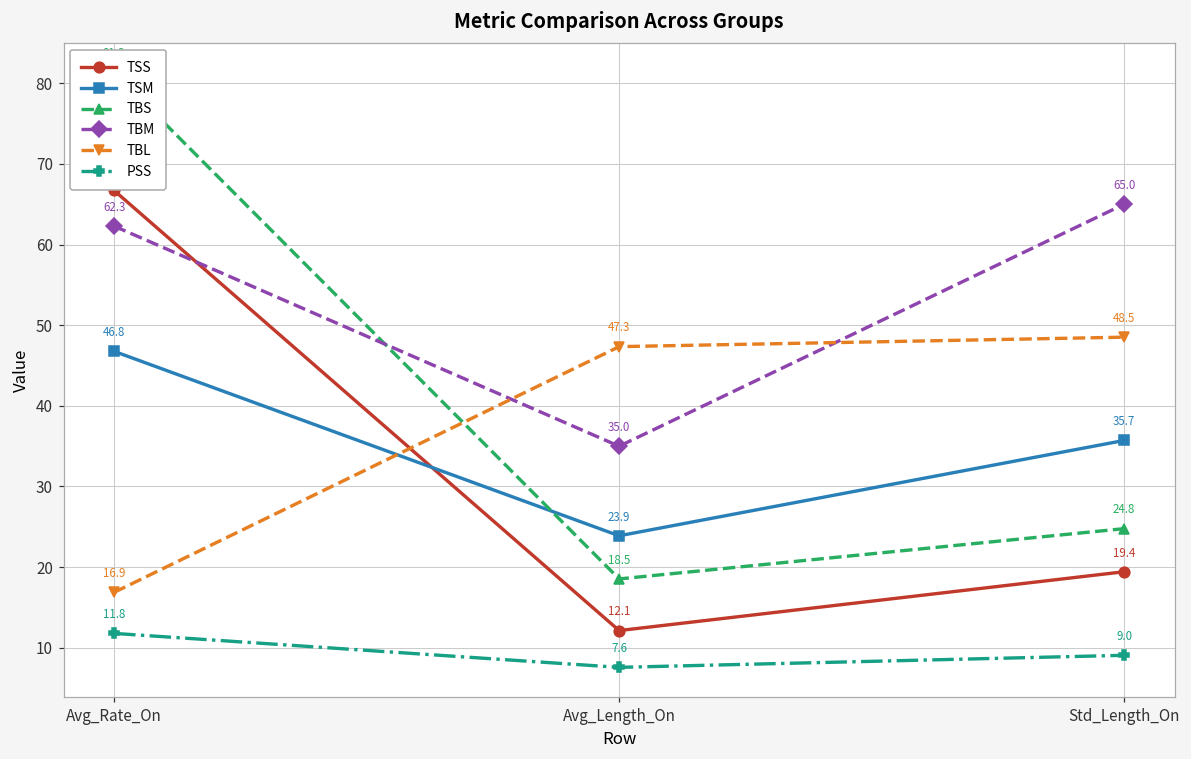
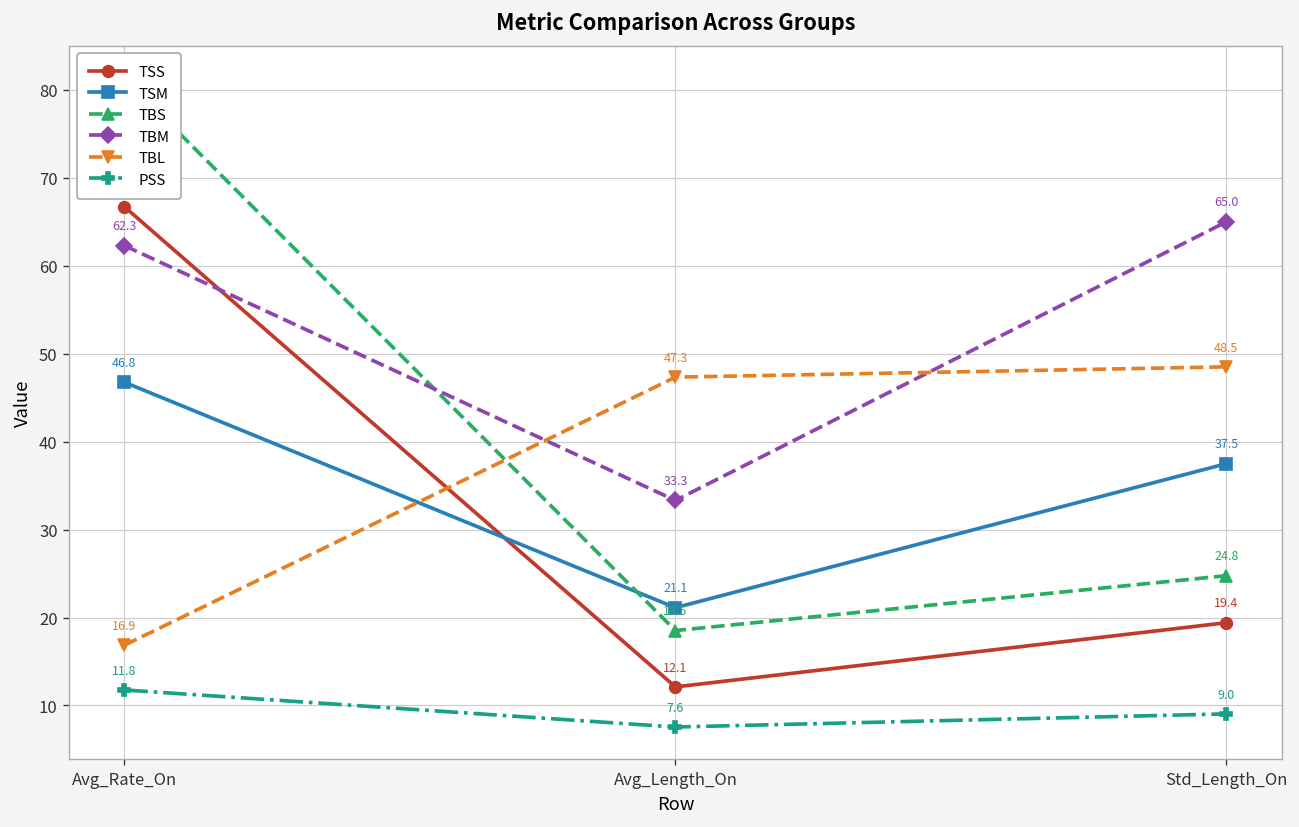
TSM, Avg_Length_On: 23.9 -> 21.1
TBM, Avg_Length_On: 35.0 -> 33.3
TSM, Std_Length_On: 35.7 -> 37.5
